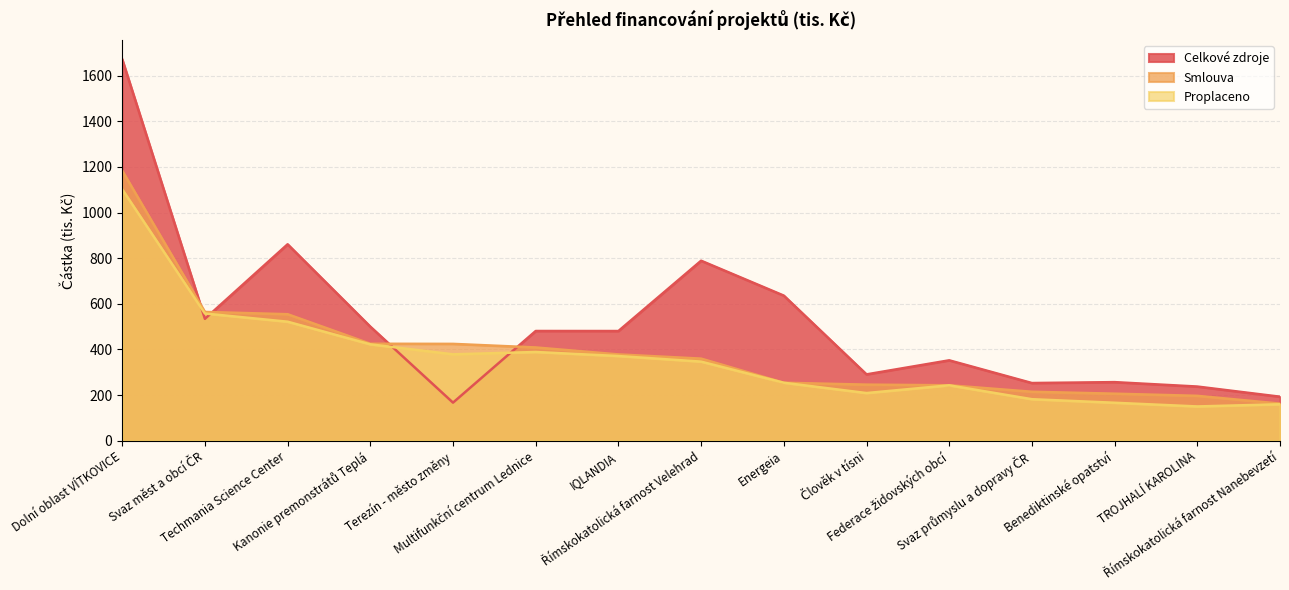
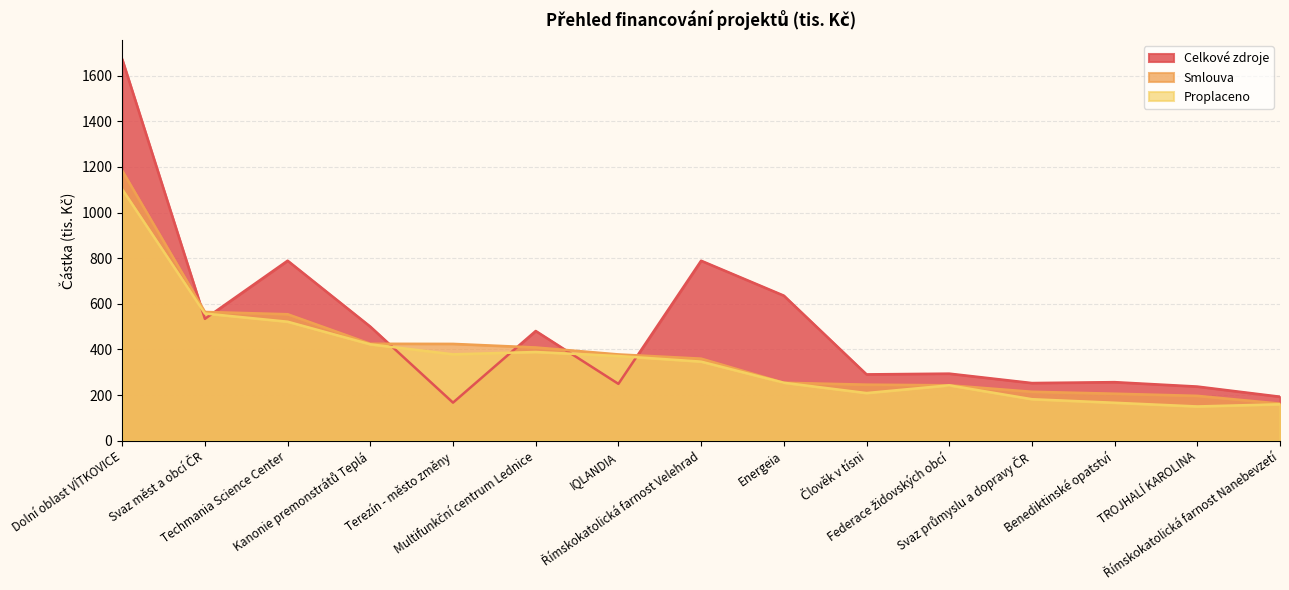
Celkové zdroje, Techmania Science Center: 860 -> 790
Celkové zdroje, IQLANDIA: 480 -> 250
Celkové zdroje, Federace židovských obcí: 350 -> 290
